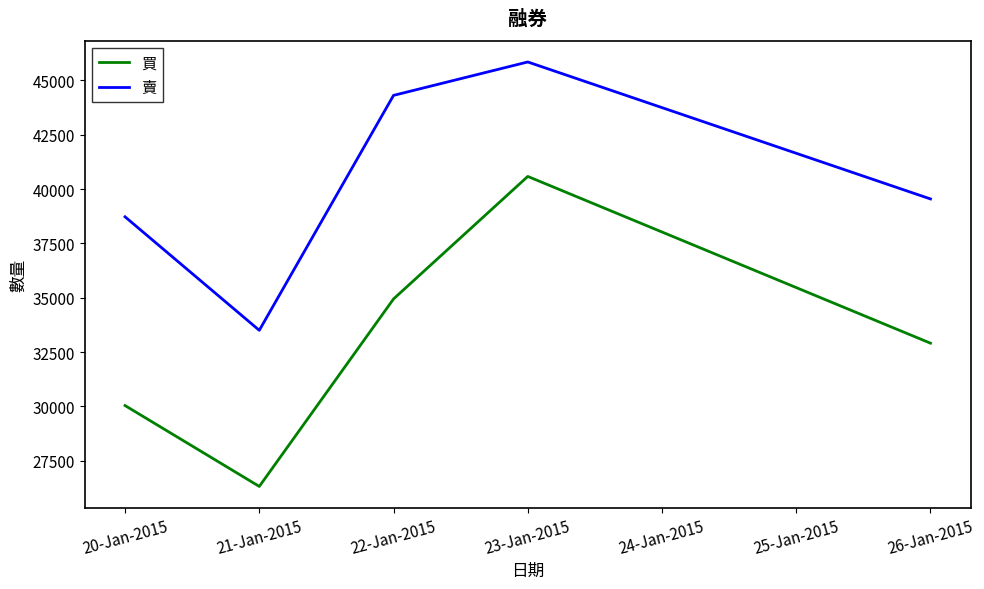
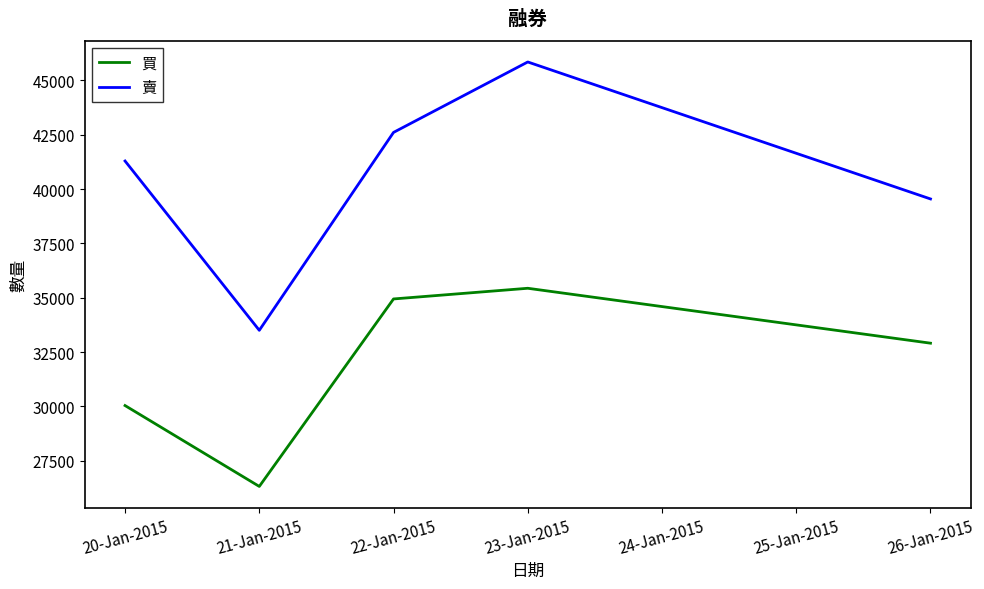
賣, 20-Jan-2015: 38700 -> 41300
賣, 22-Jan-2015: 44300 -> 42600
買, 23-Jan-2015: 40600 -> 35400
